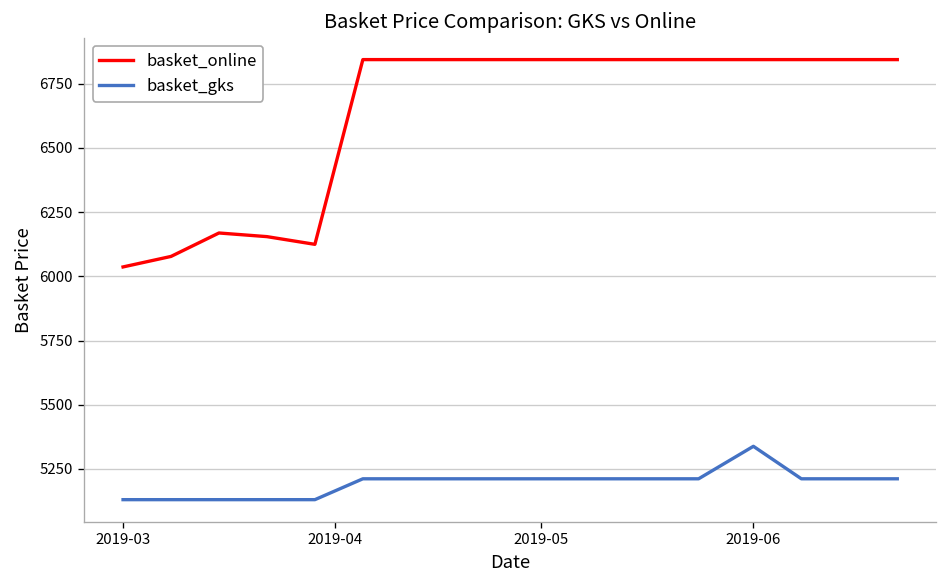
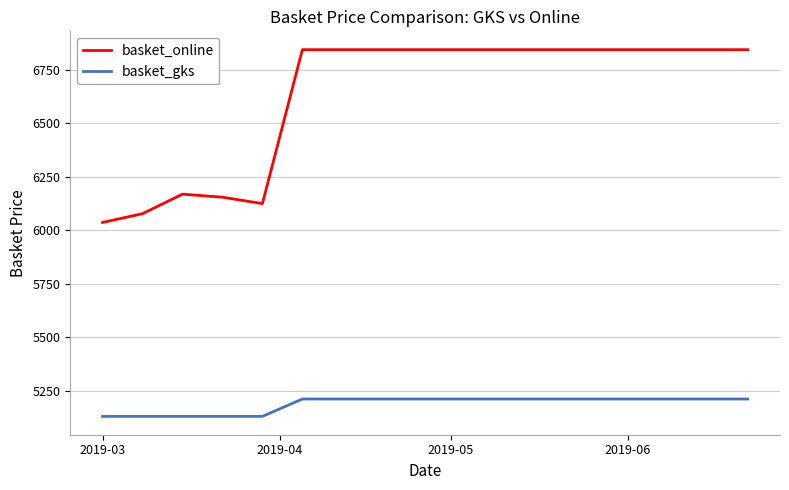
basket_gks, 2019-06: 5340 -> 5210
